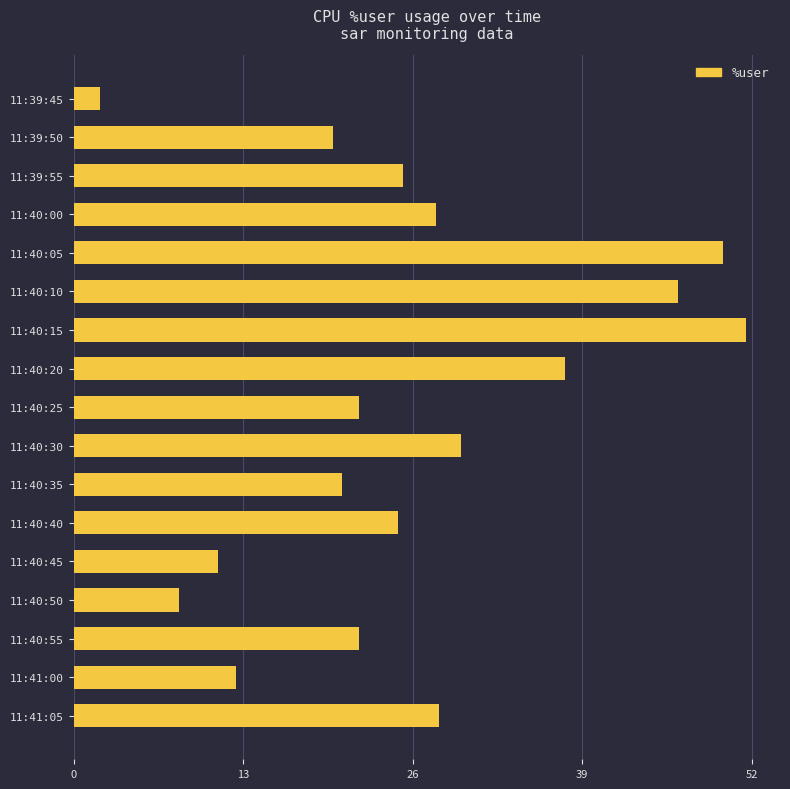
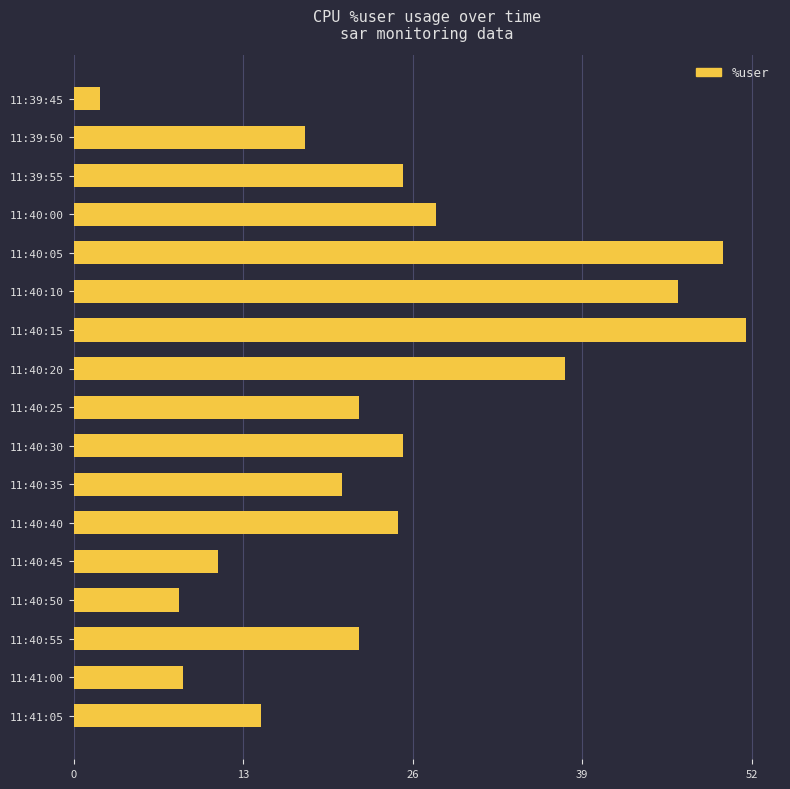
11:39:50: 19.9 -> 17.7
11:40:30: 29.7 -> 25.3
11:41:00: 12.5 -> 8.4
11:41:05: 28.0 -> 14.4
